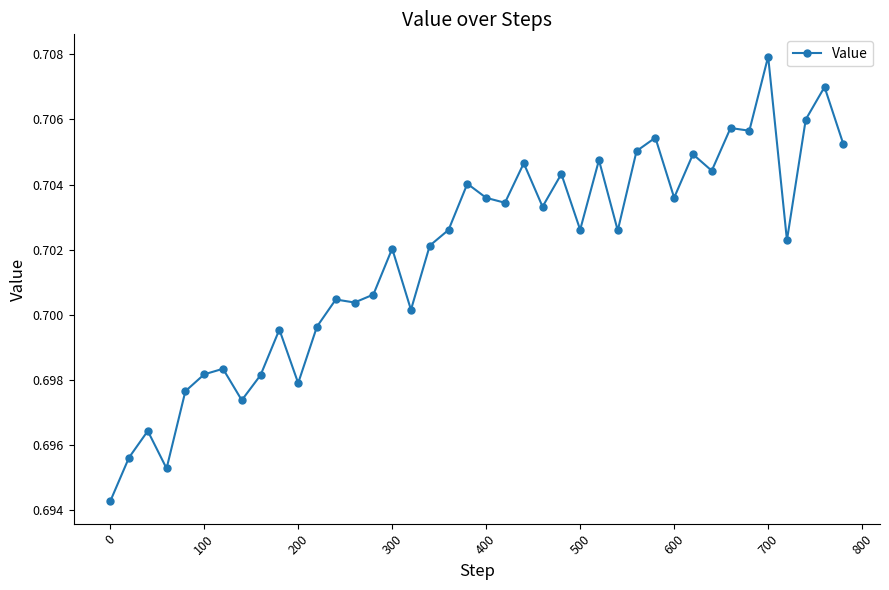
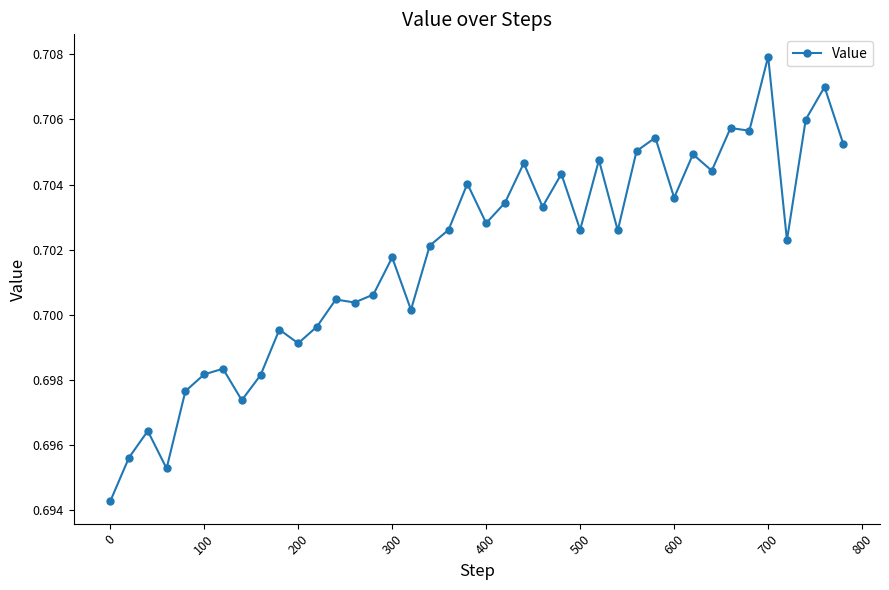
200: 0.6979 -> 0.6991
300: 0.7020 -> 0.7018
400: 0.7036 -> 0.7028
